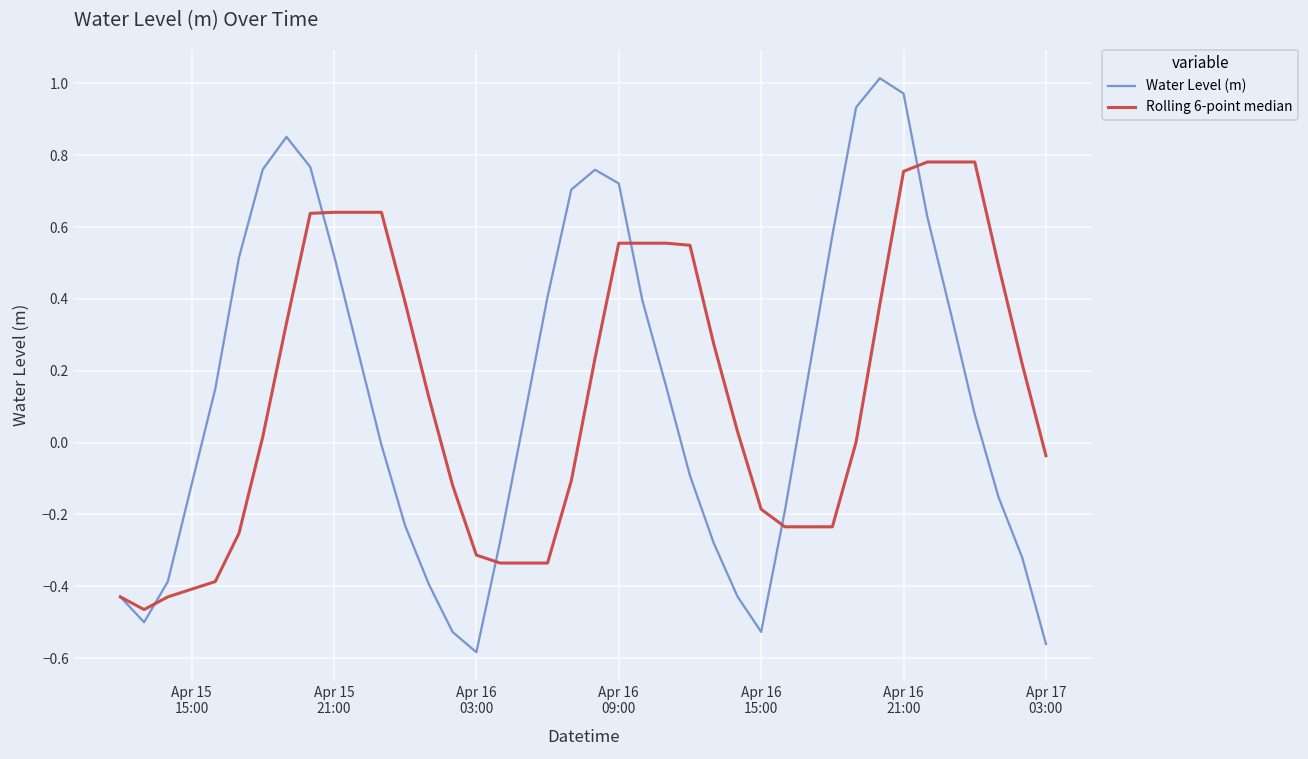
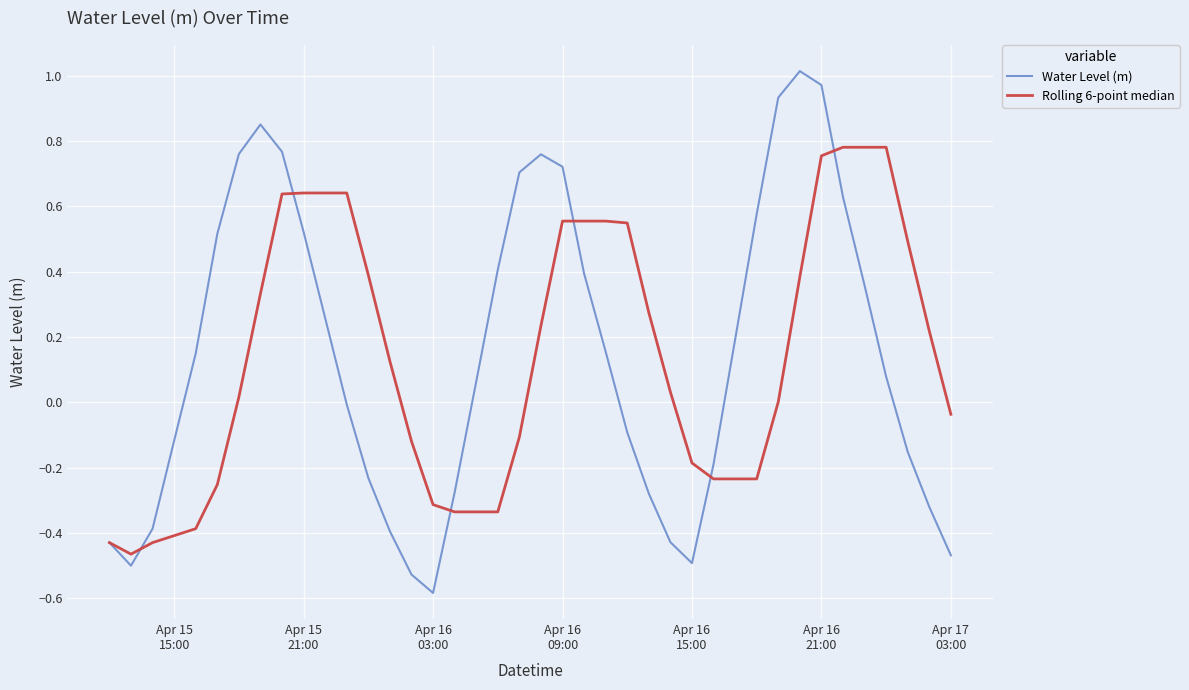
Water Level (m), Apr 16 15:00: -0.53 -> -0.49
Water Level (m), Apr 17 03:00: -0.56 -> -0.47
